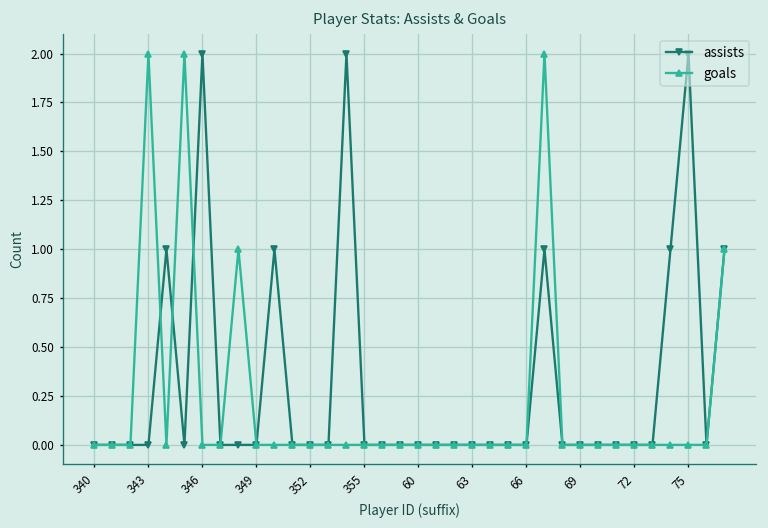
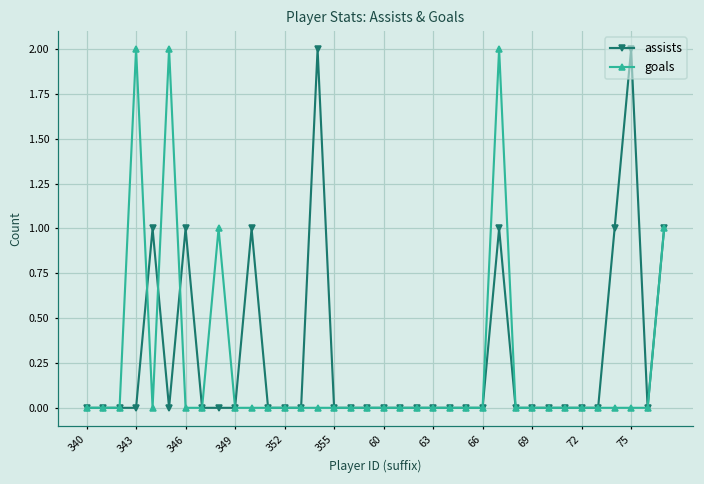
assists, 346: 2 -> 1
